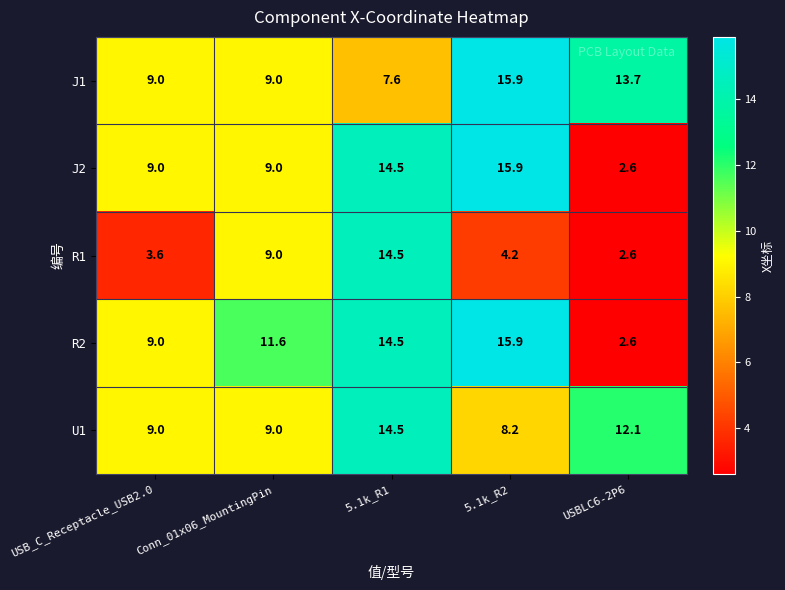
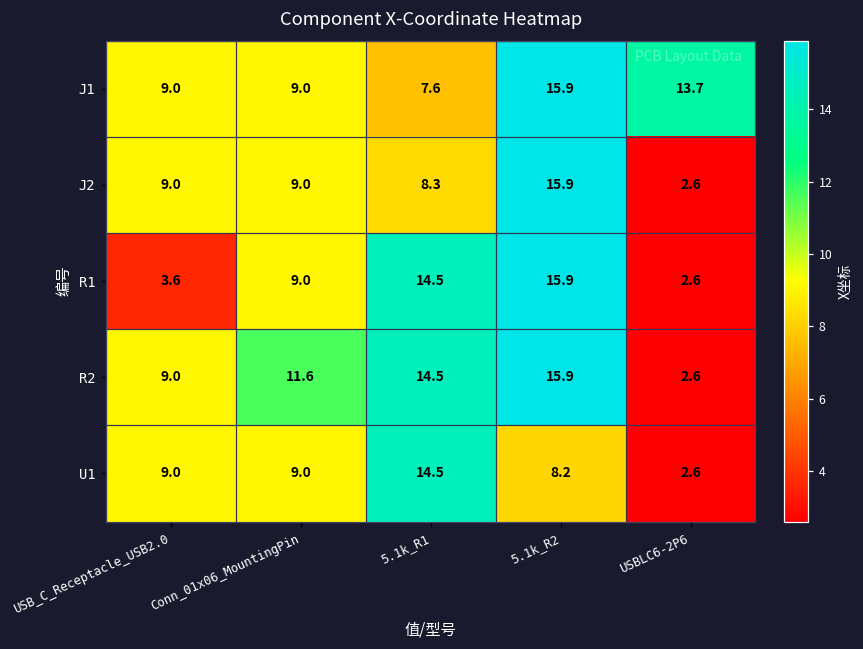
J2, 5.1k_R1: 14.5 -> 8.3
R1, 5.1k_R2: 4.2 -> 15.9
U1, USBLC6-2P6: 12.1 -> 2.6
